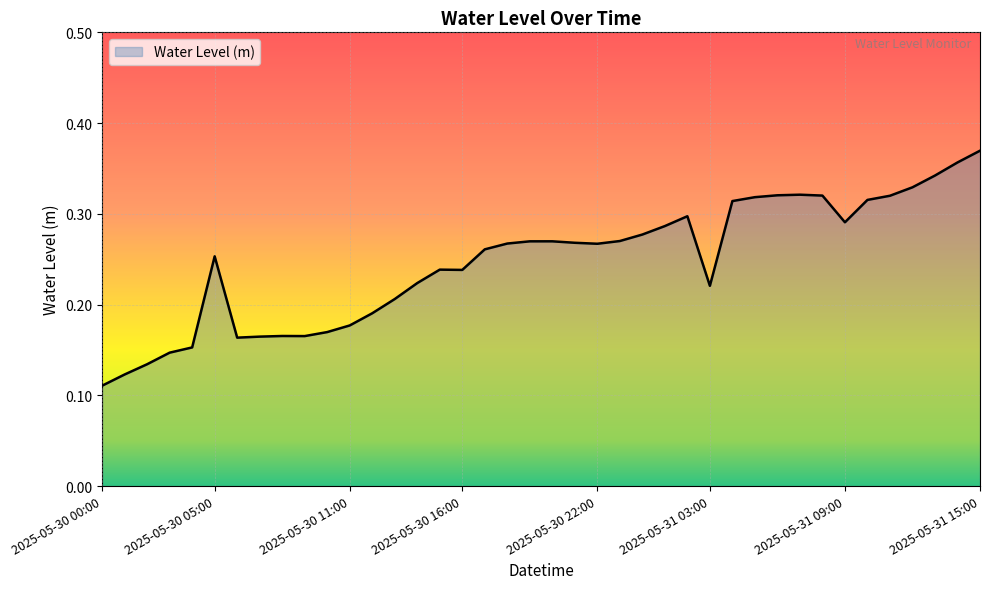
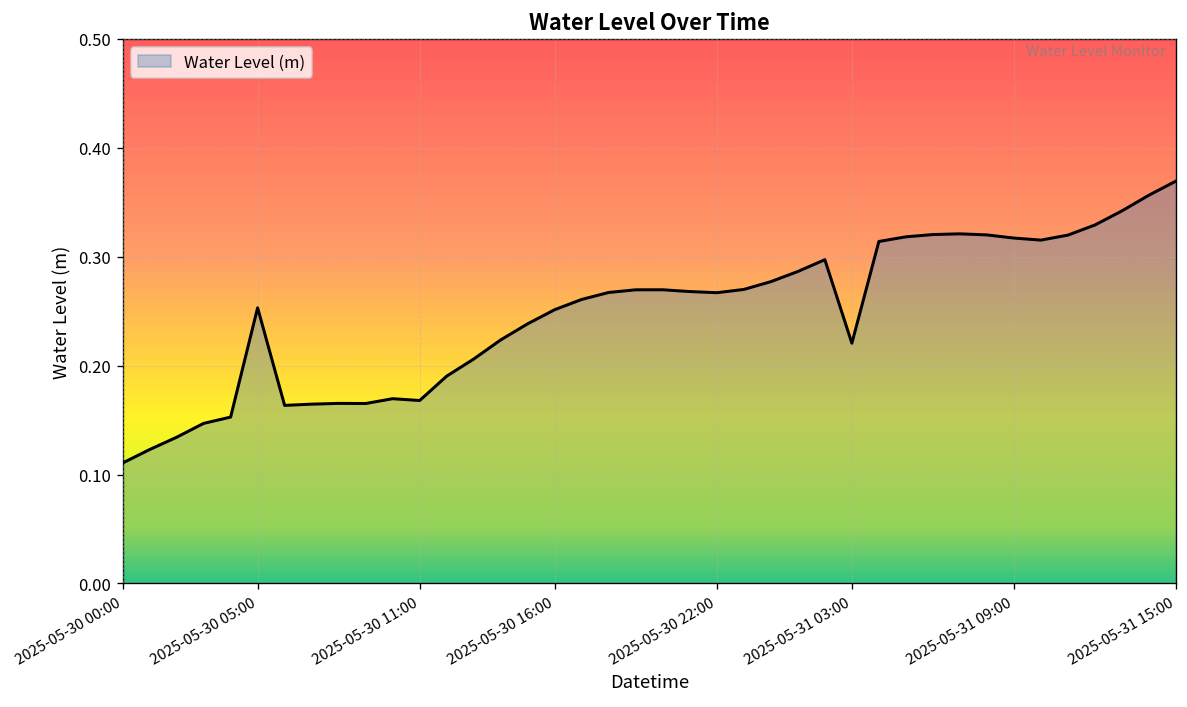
2025-05-30 11:00: 0.18 -> 0.17
2025-05-30 16:00: 0.24 -> 0.25
2025-05-31 09:00: 0.29 -> 0.32
